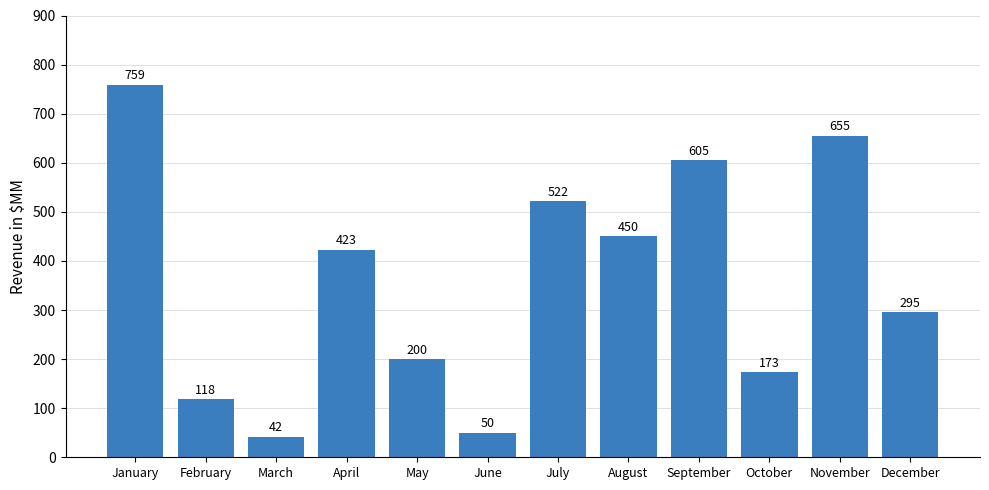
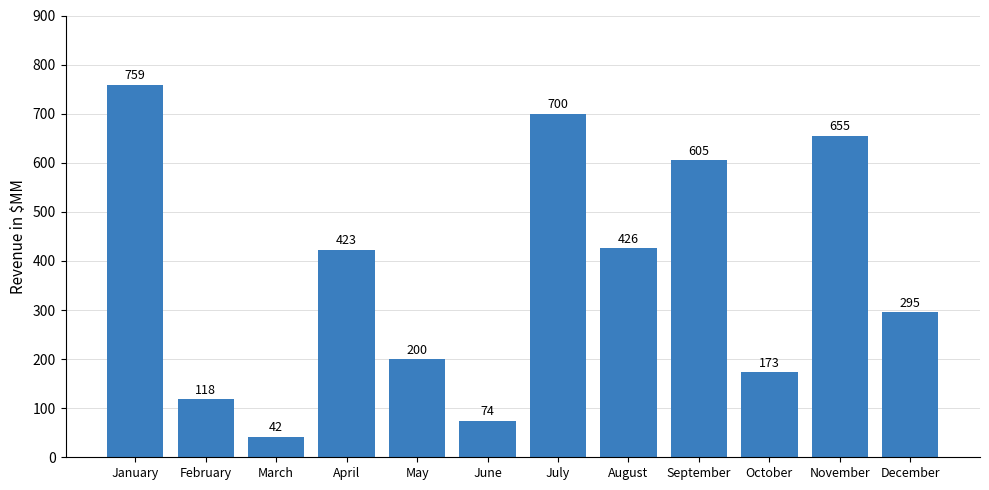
June: 50 -> 74
July: 522 -> 700
August: 450 -> 426
